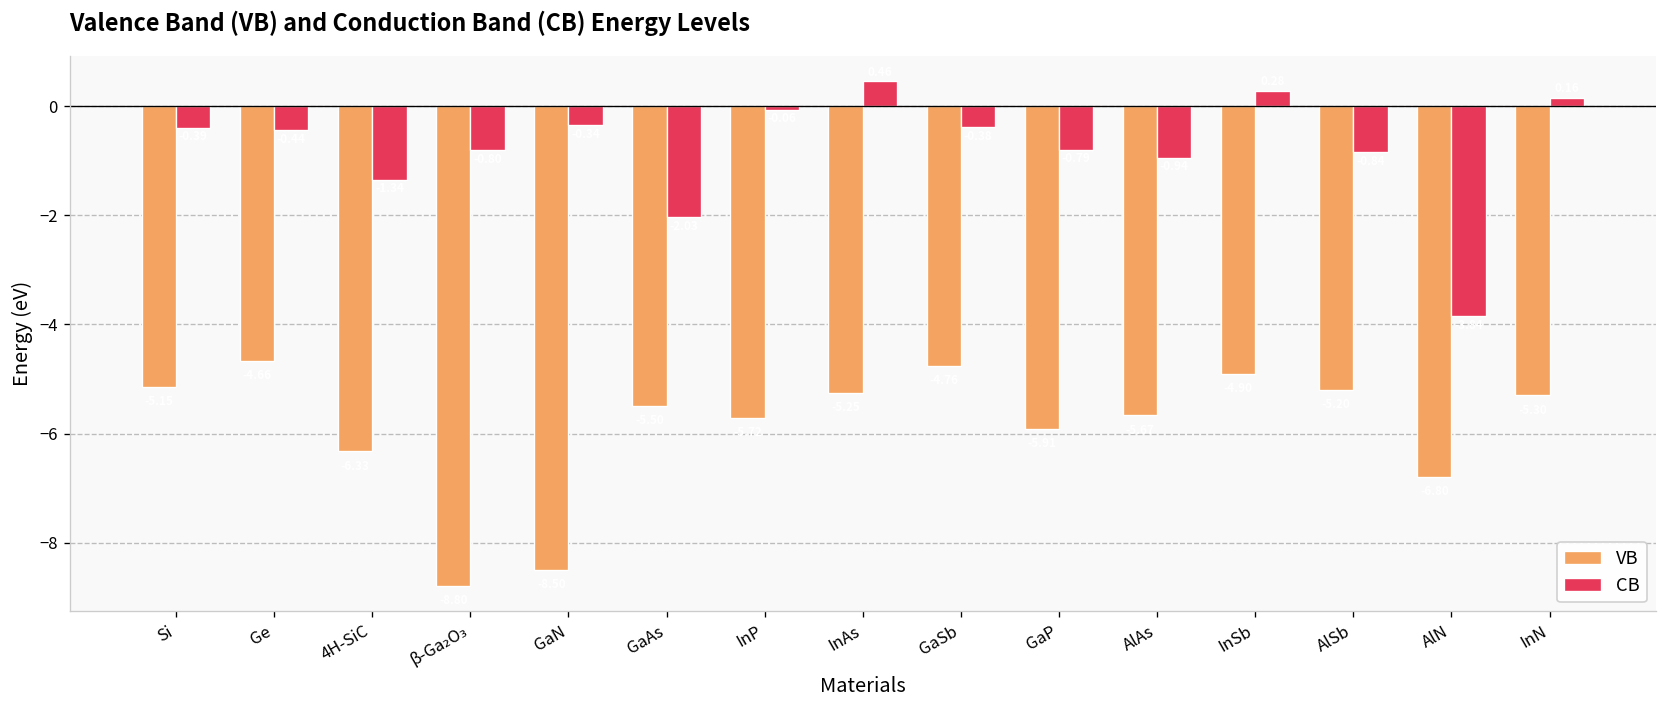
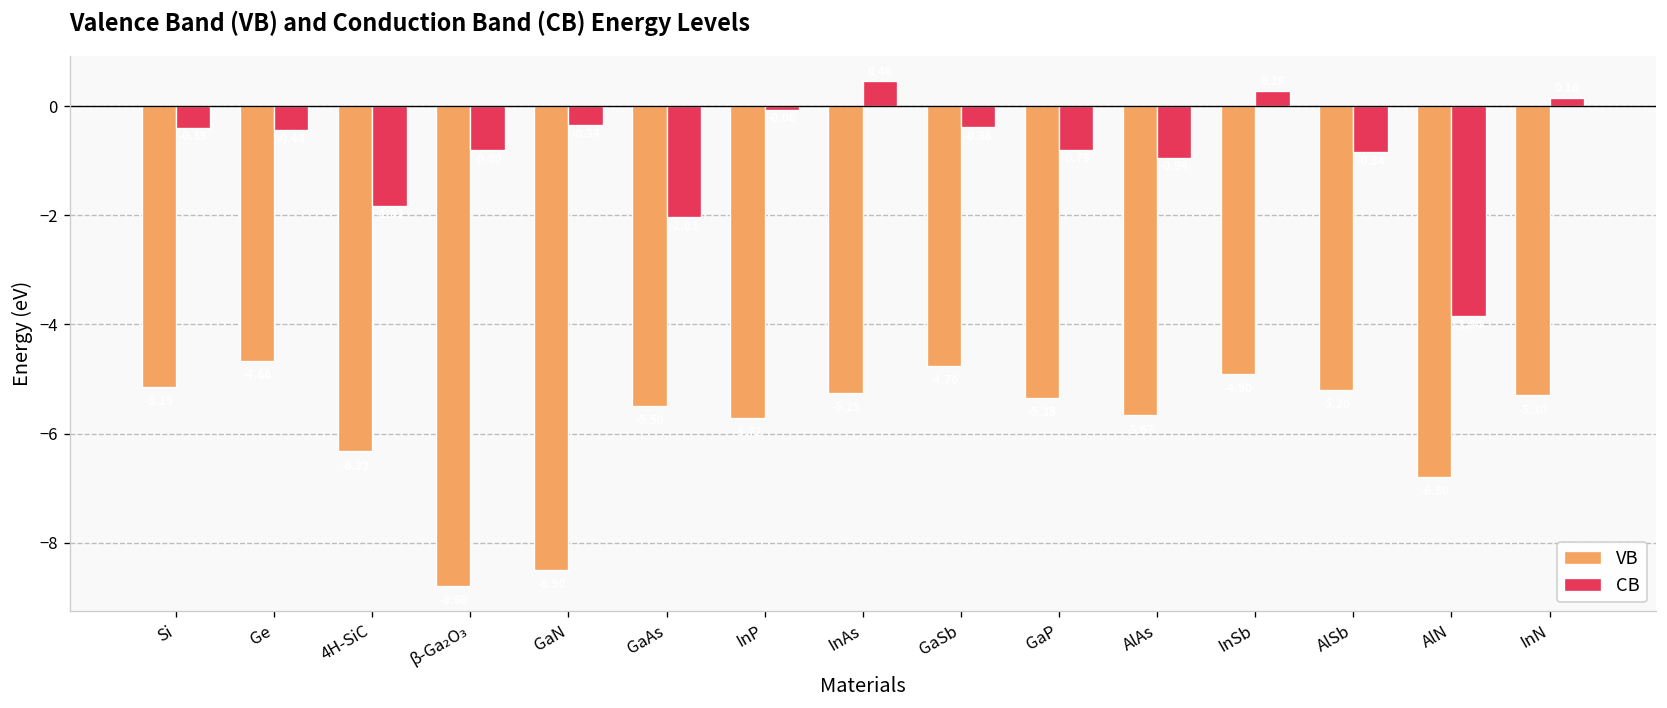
CB, 4H-SiC: -1.3 -> -1.8
VB, GaP: -5.9 -> -5.4
